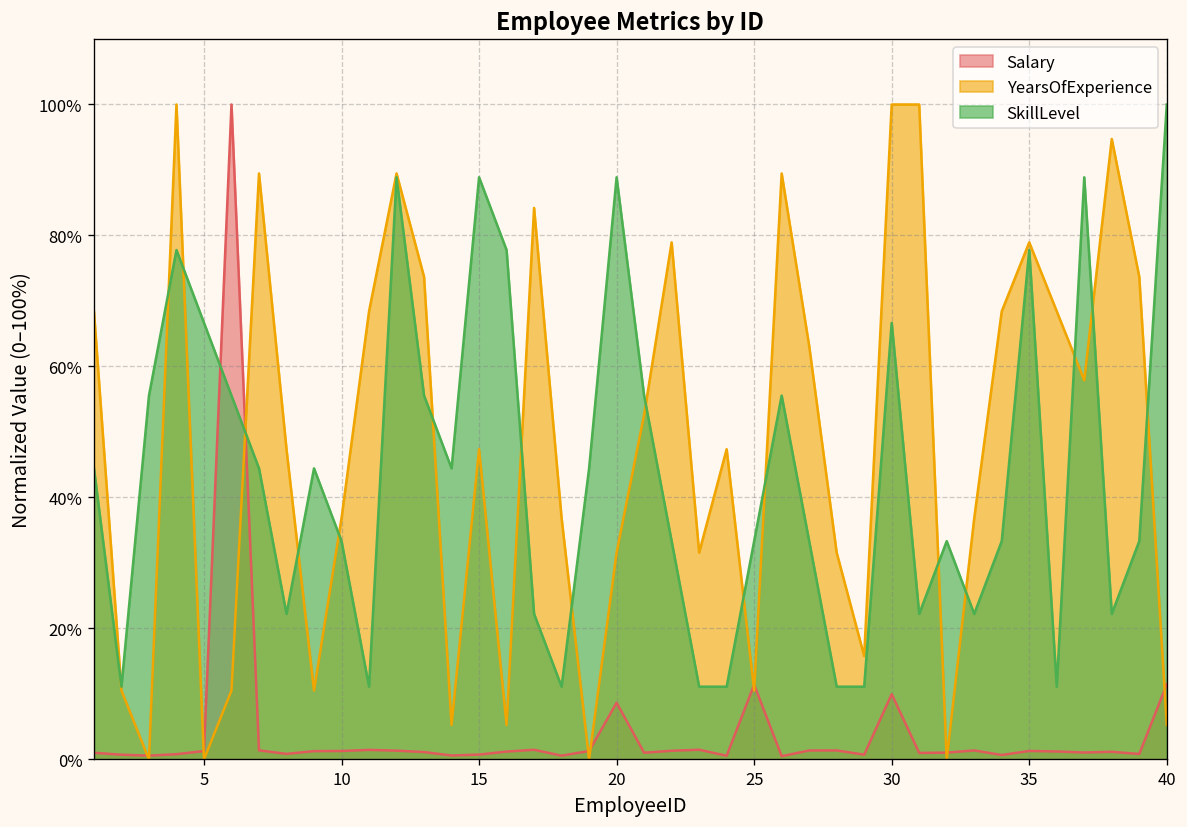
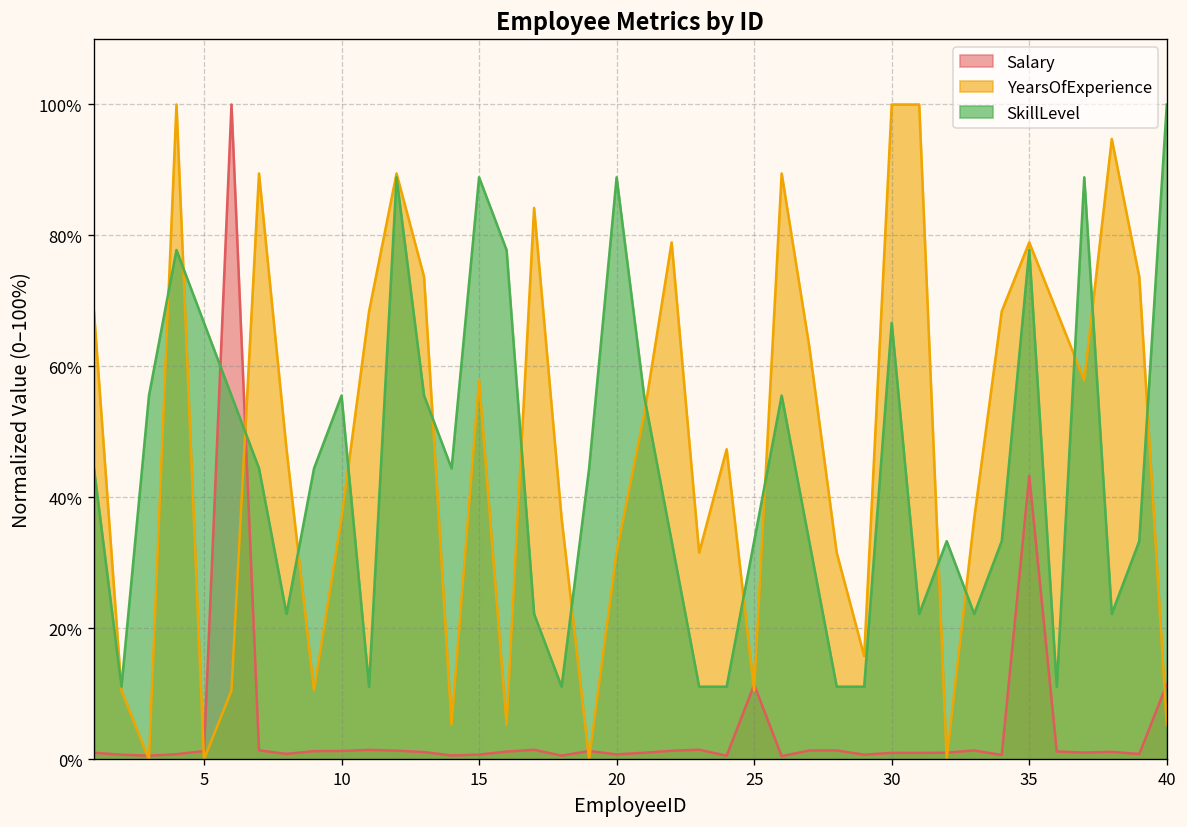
SkillLevel, 10: 33% -> 56%
YearsOfExperience, 15: 47% -> 58%
Salary, 20: 9% -> 1%
Salary, 30: 10% -> 1%
Salary, 35: 1% -> 43%
